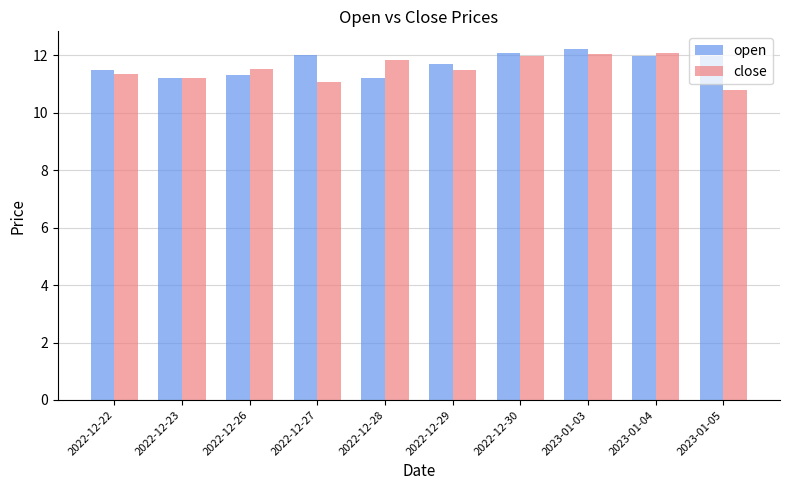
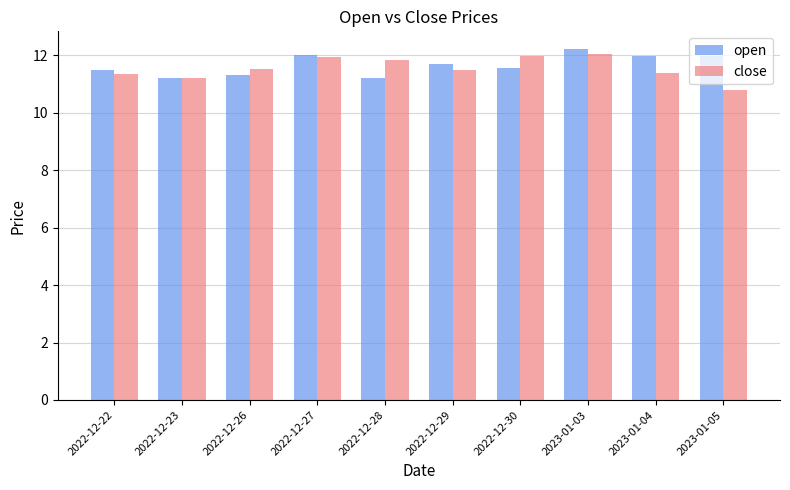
close, 2022-12-27: 11.1 -> 12.0
open, 2022-12-30: 12.1 -> 11.6
close, 2023-01-04: 12.1 -> 11.4
